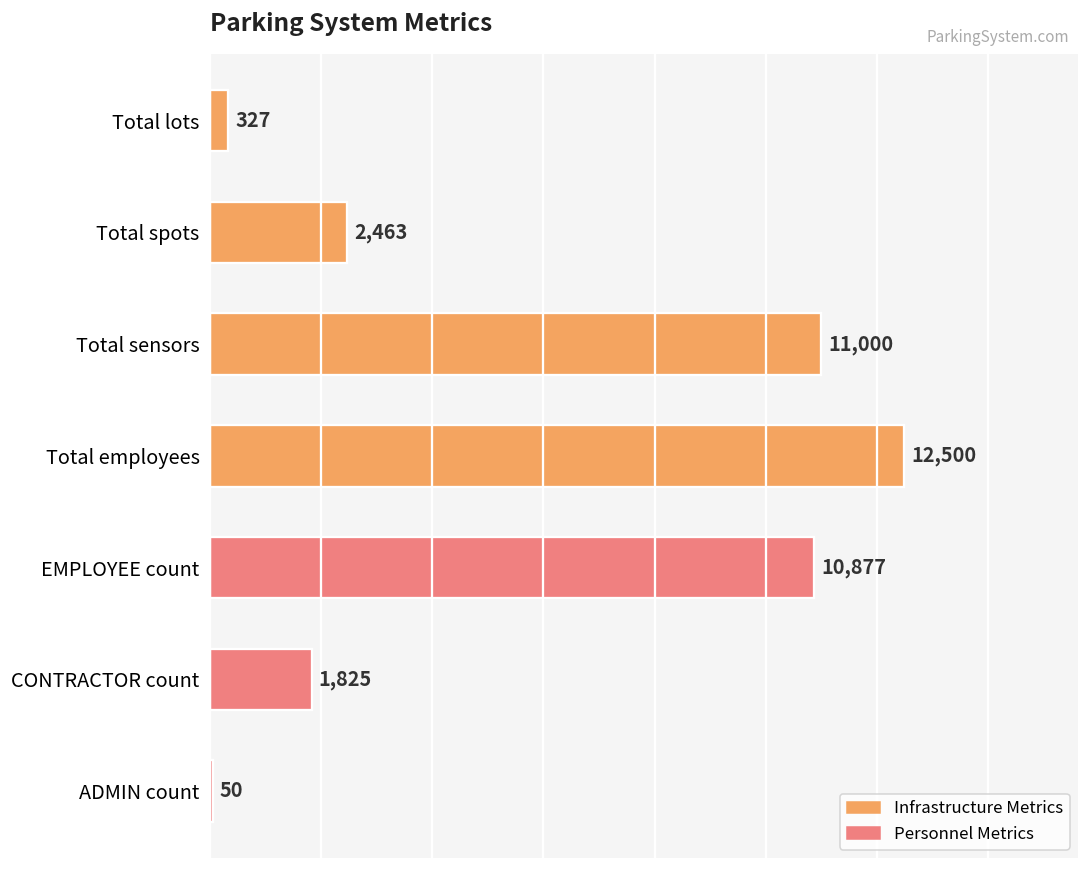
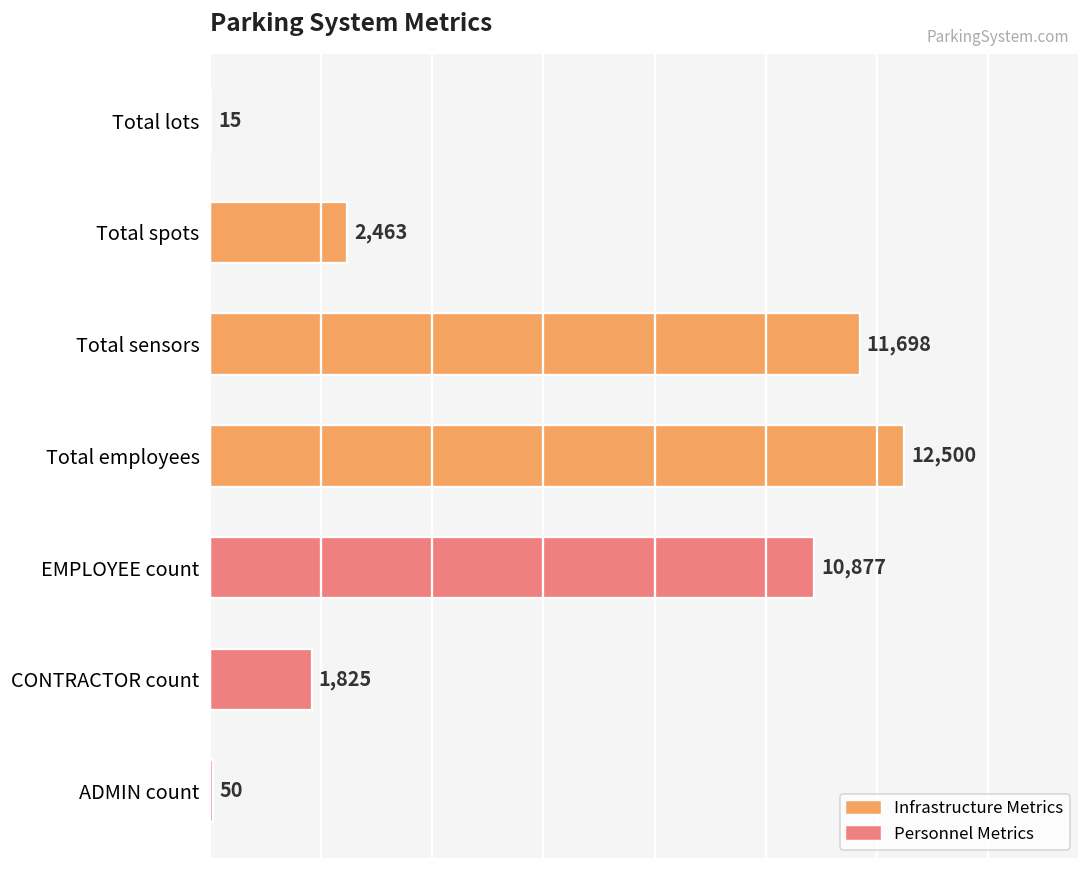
Total lots: 327 -> 15
Total sensors: 11,000 -> 11,698
